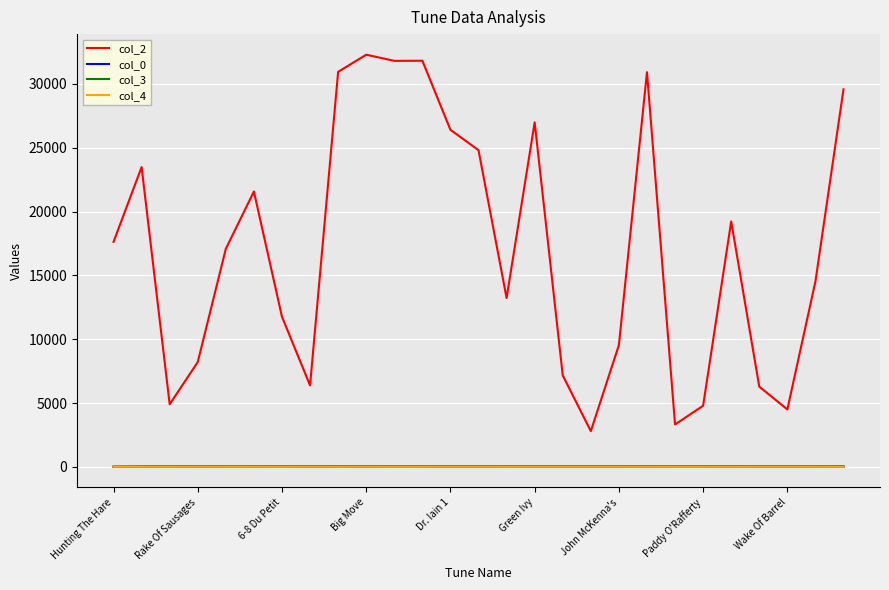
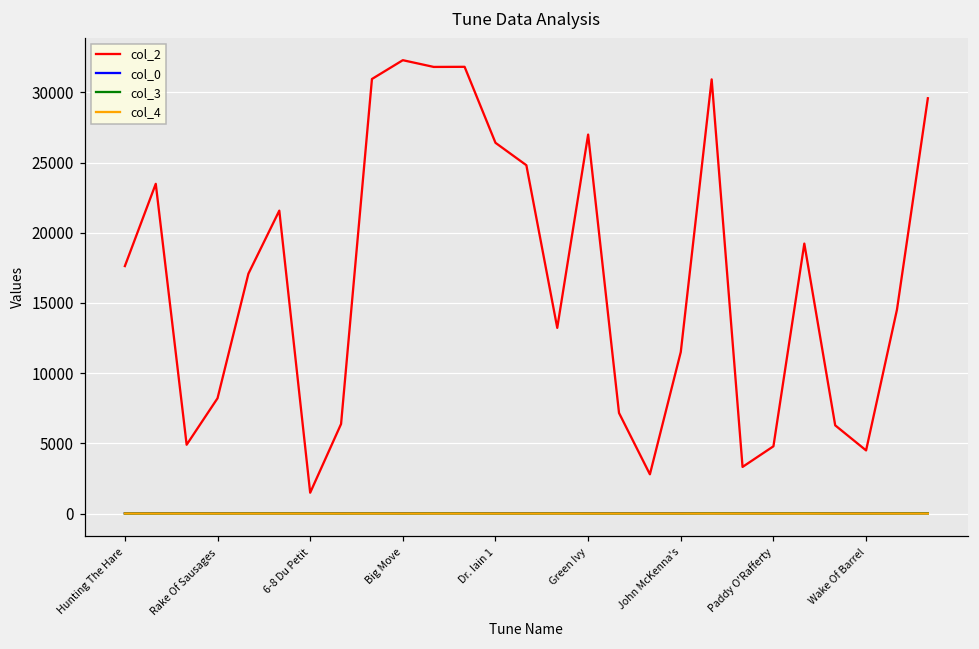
col_2, 6-8 Du Petit: 11800 -> 1500
col_2, John McKenna's: 9500 -> 11500
